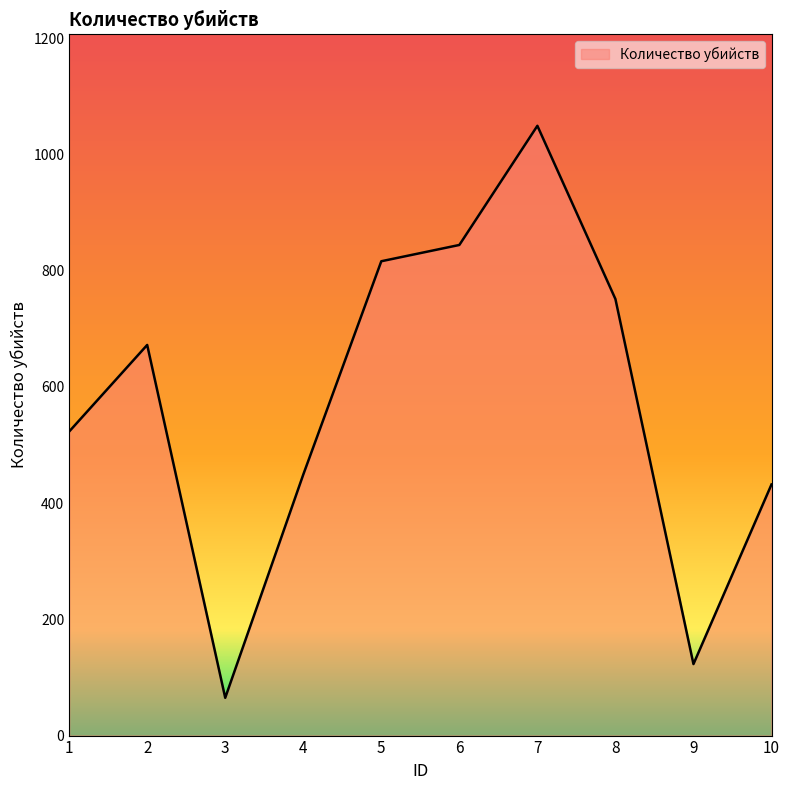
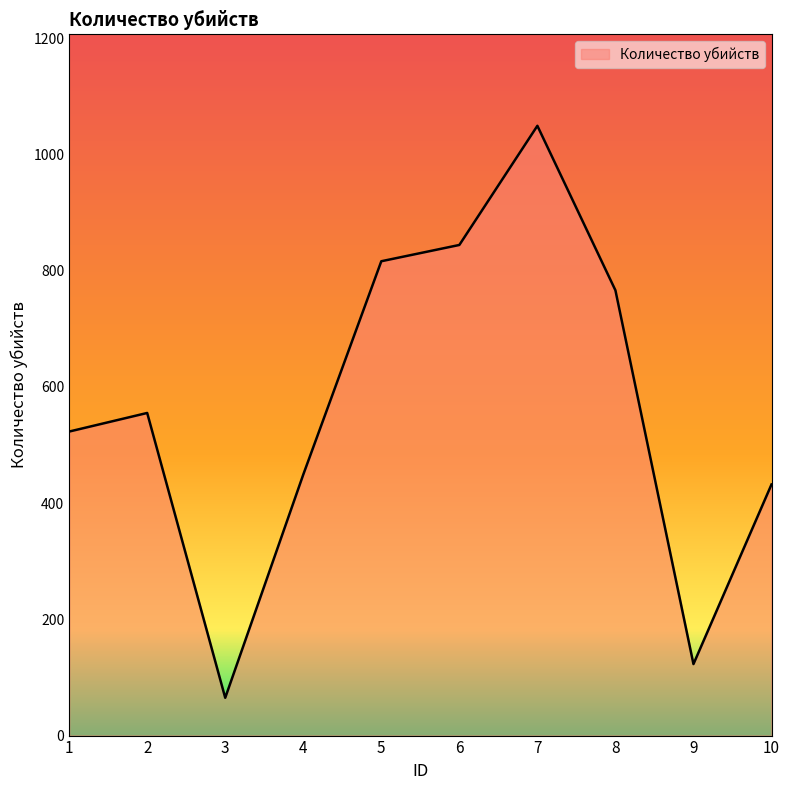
2: 670 -> 560
8: 750 -> 770
